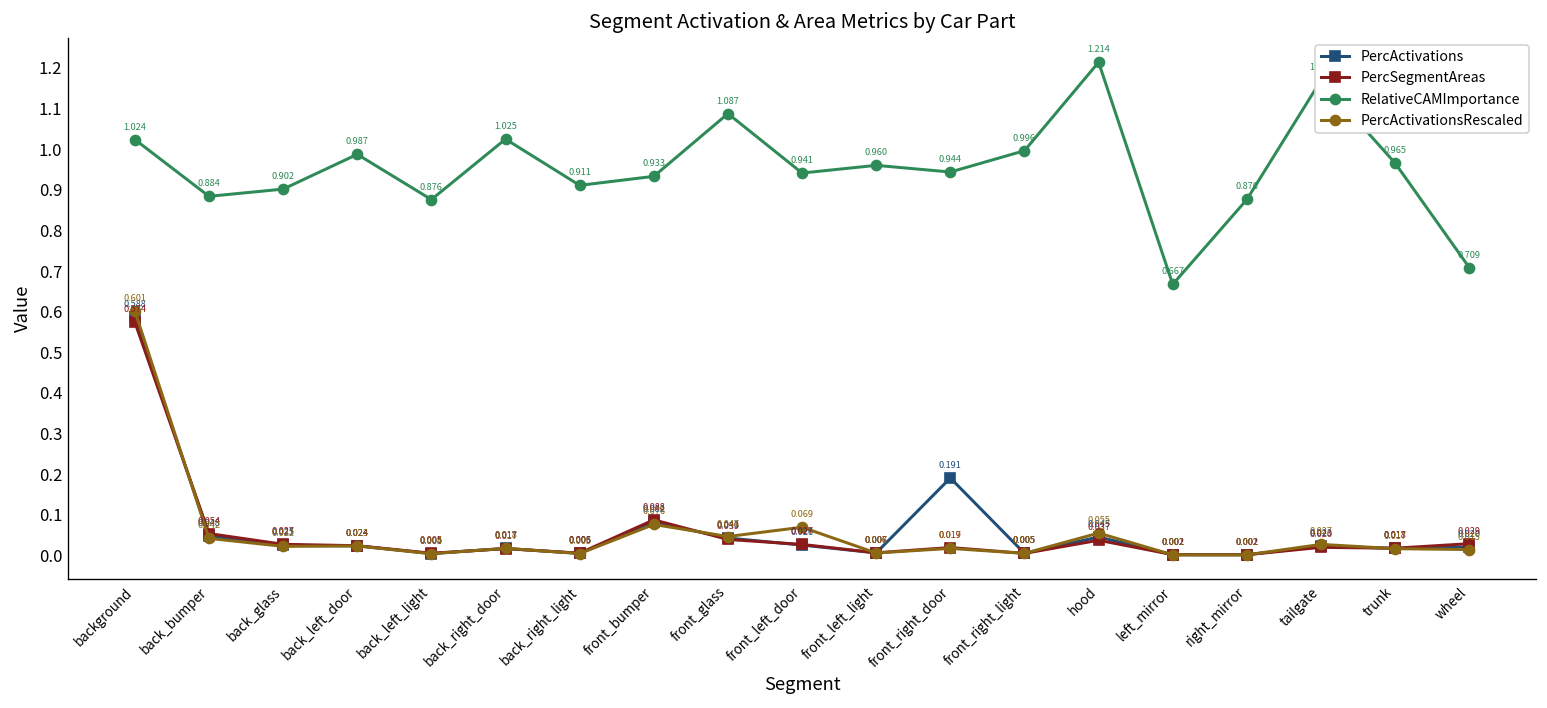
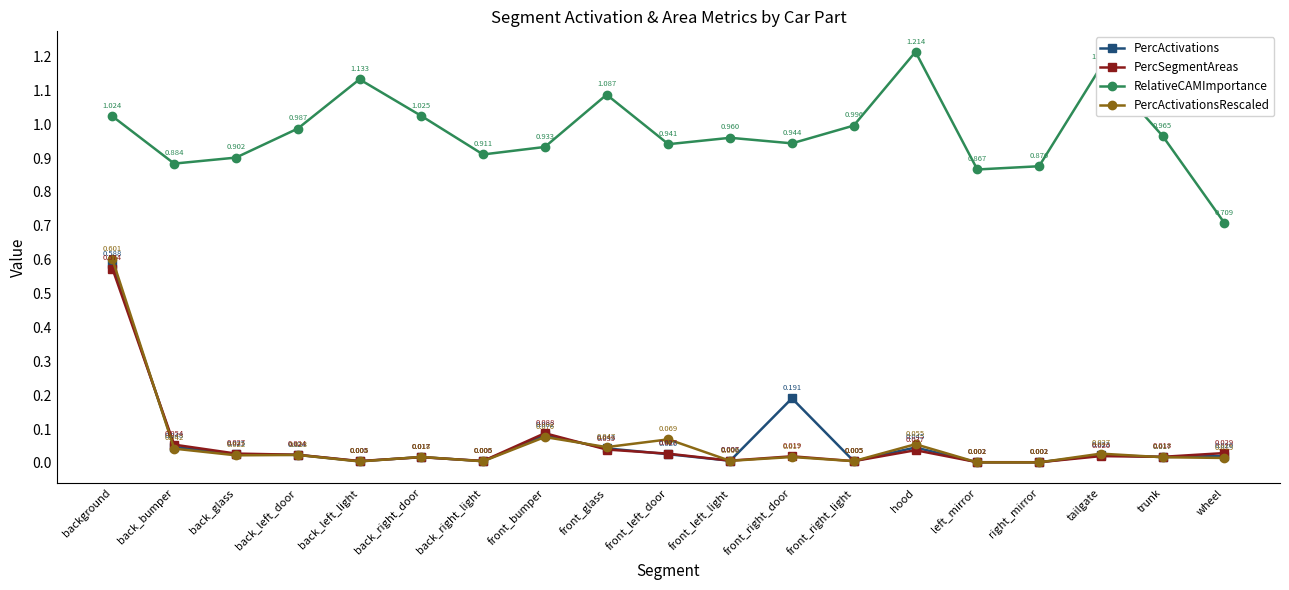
RelativeCAMImportance, back_left_light: 0.876 -> 1.133
RelativeCAMImportance, left_mirror: 0.667 -> 0.867
